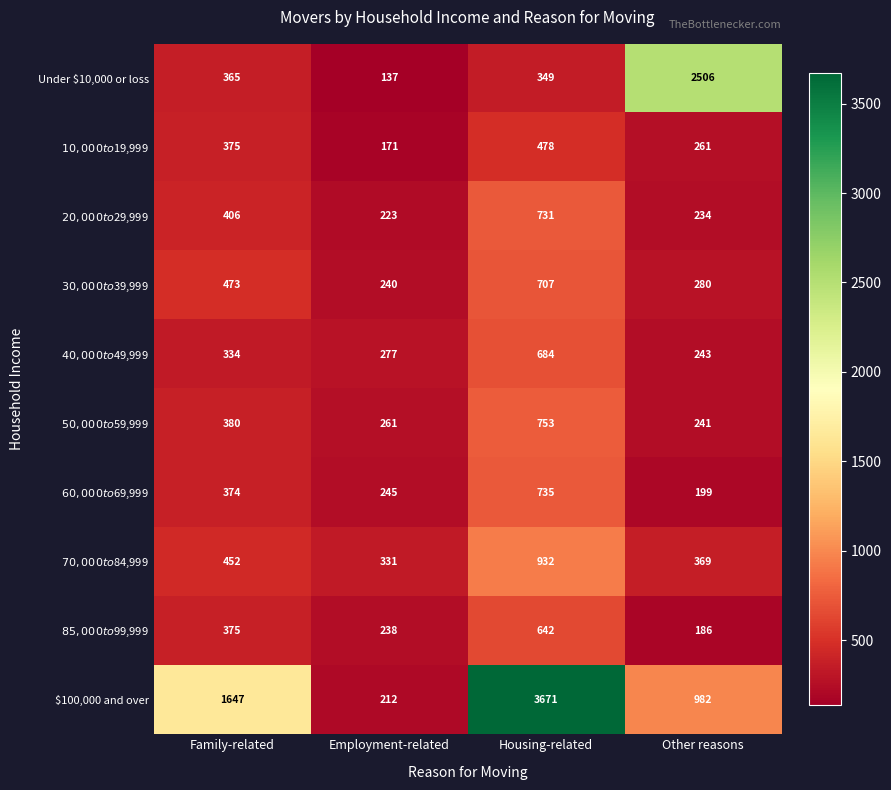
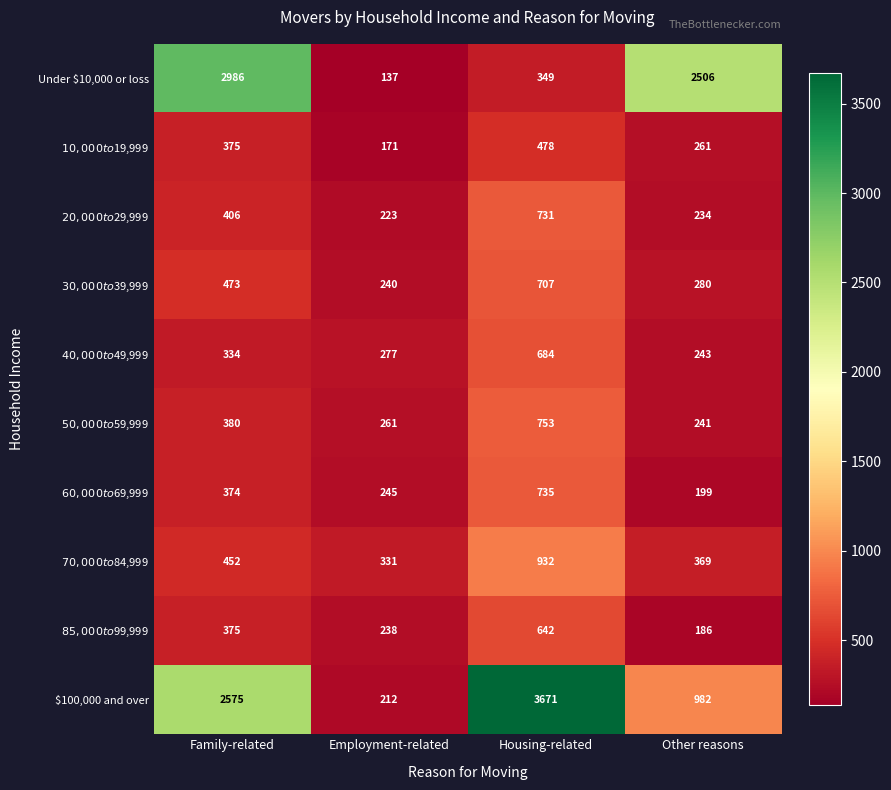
Under $10,000 or loss, Family-related: 365 -> 2986
$100,000 and over, Family-related: 1647 -> 2575
